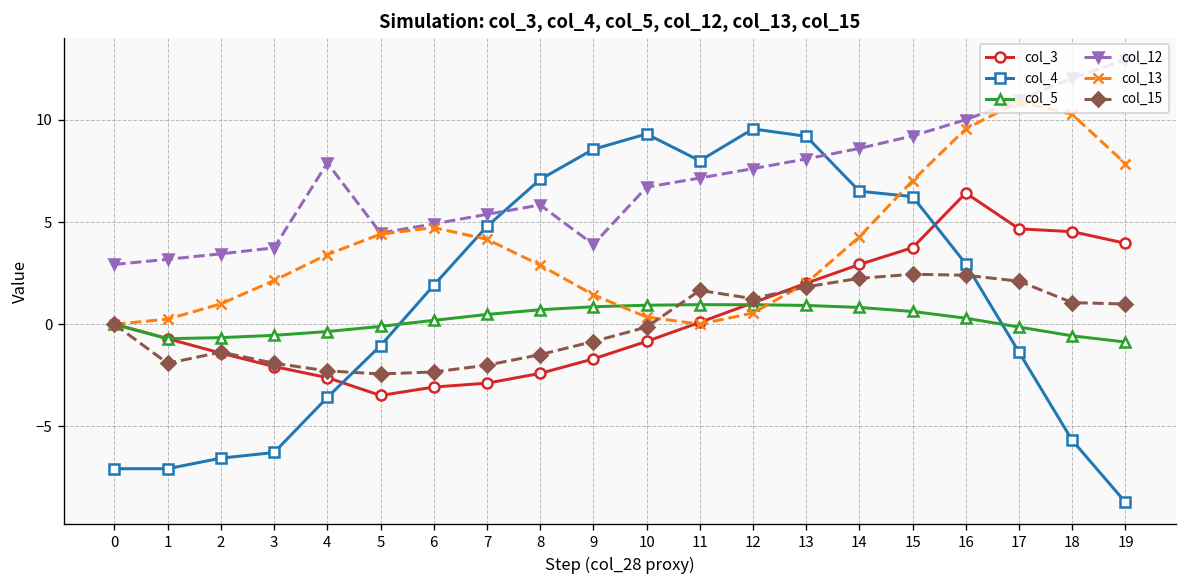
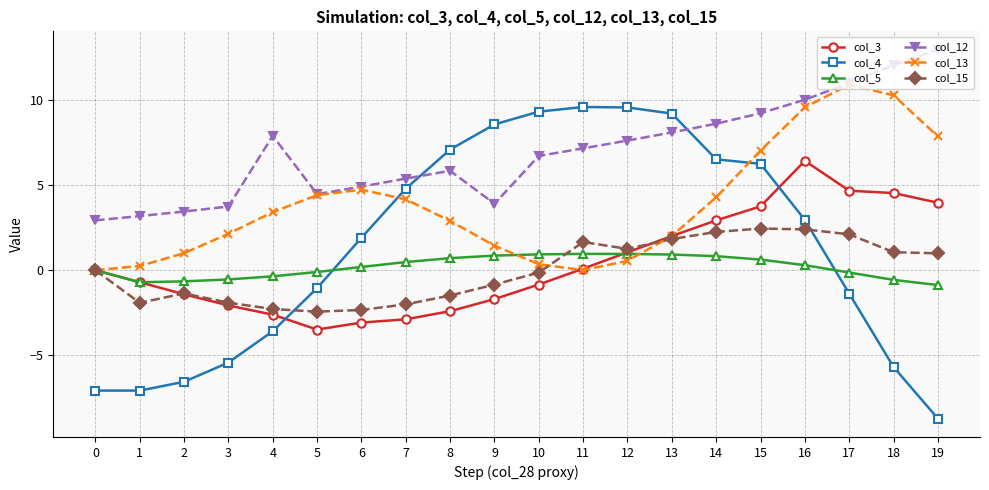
col_4, 3: -6.3 -> -5.4
col_4, 11: 8.0 -> 9.6
